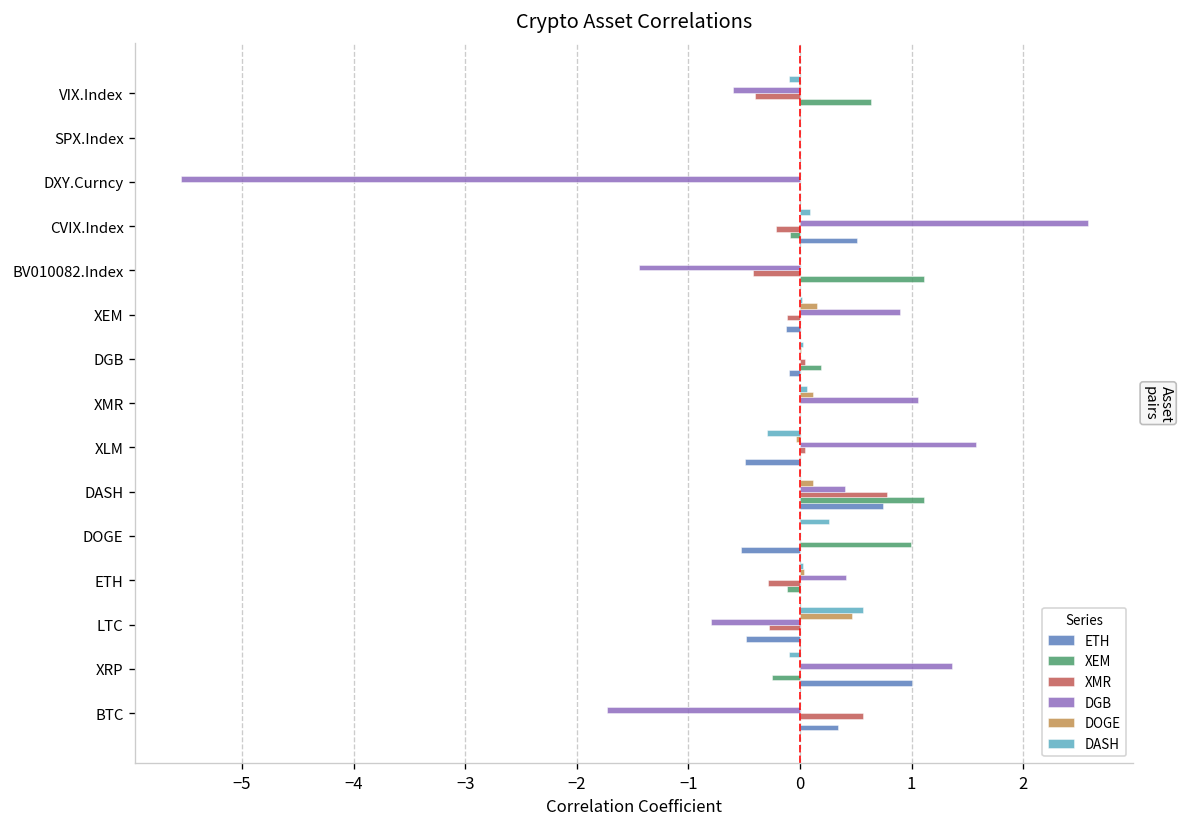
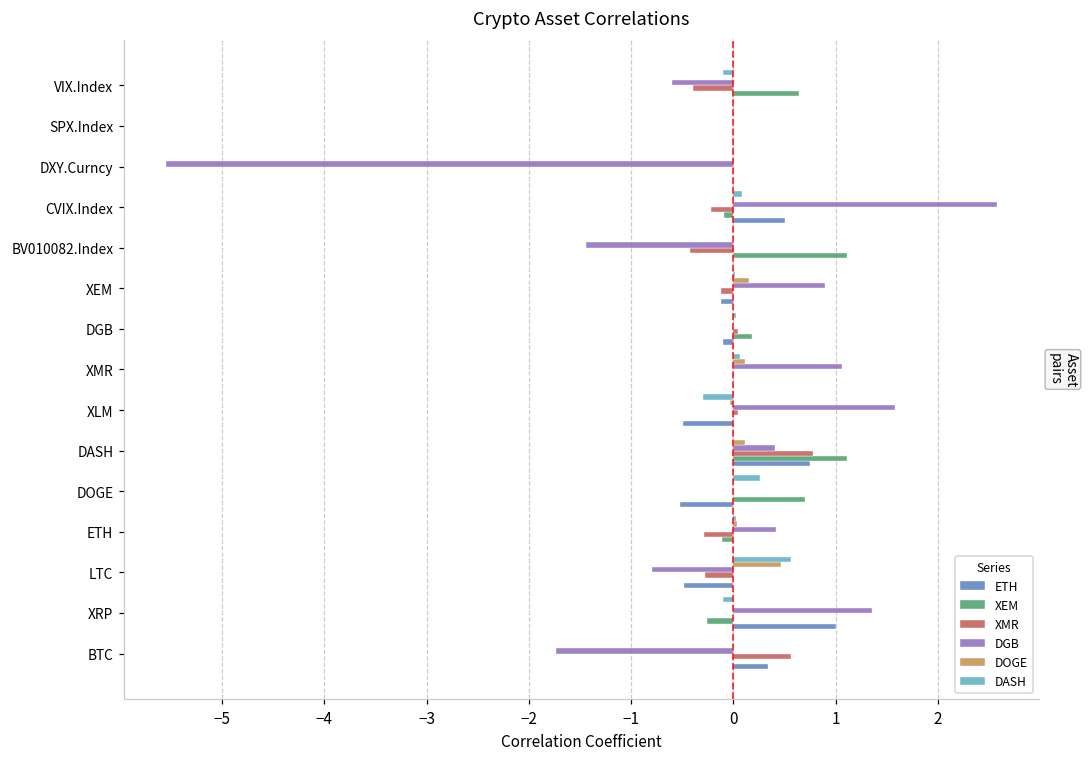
XEM, DOGE: 1.0 -> 0.7
